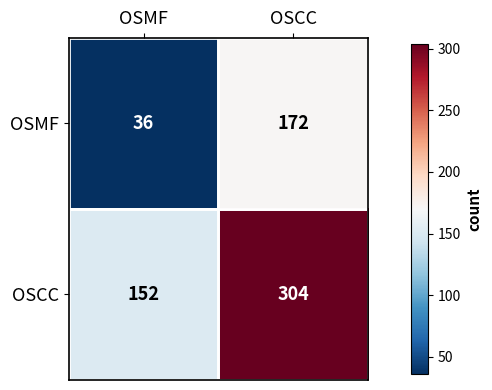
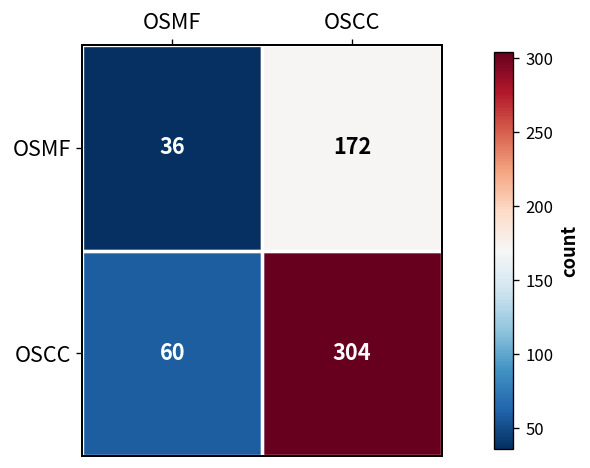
OSCC, OSMF: 152 -> 60
